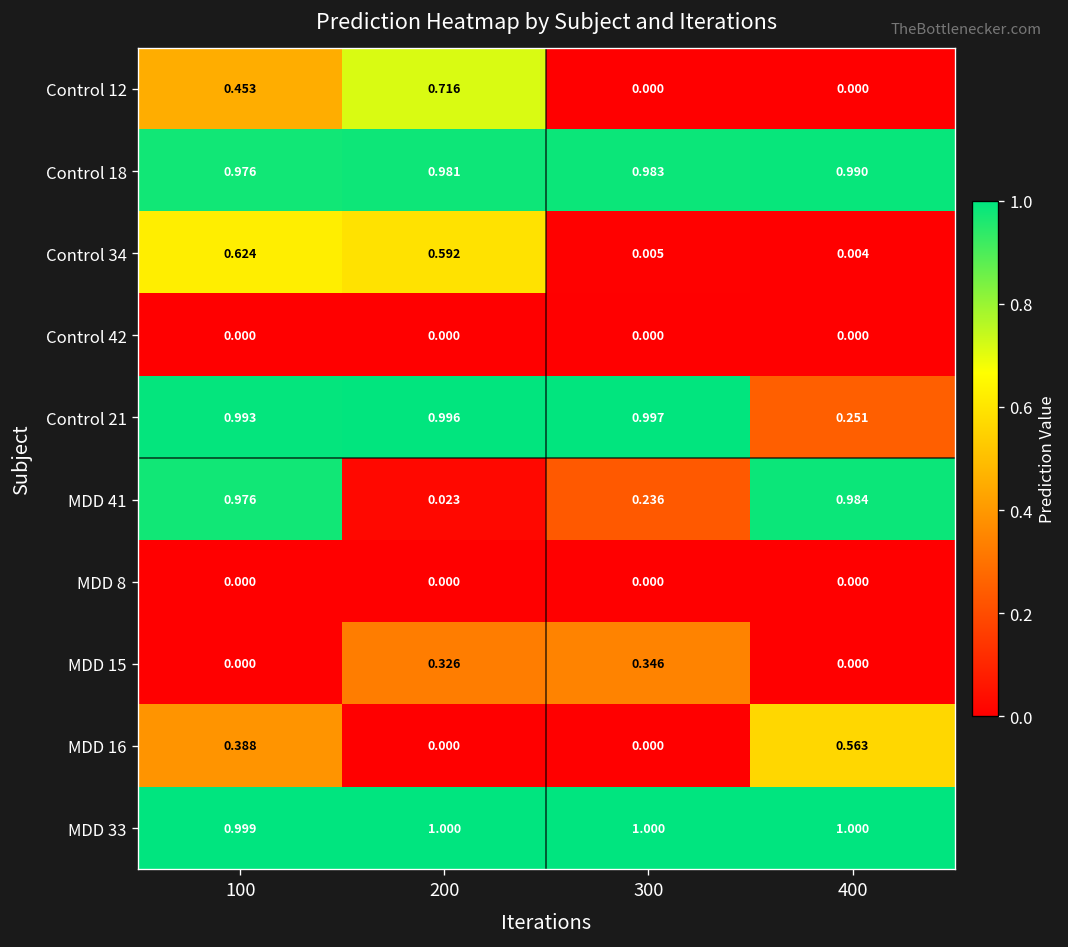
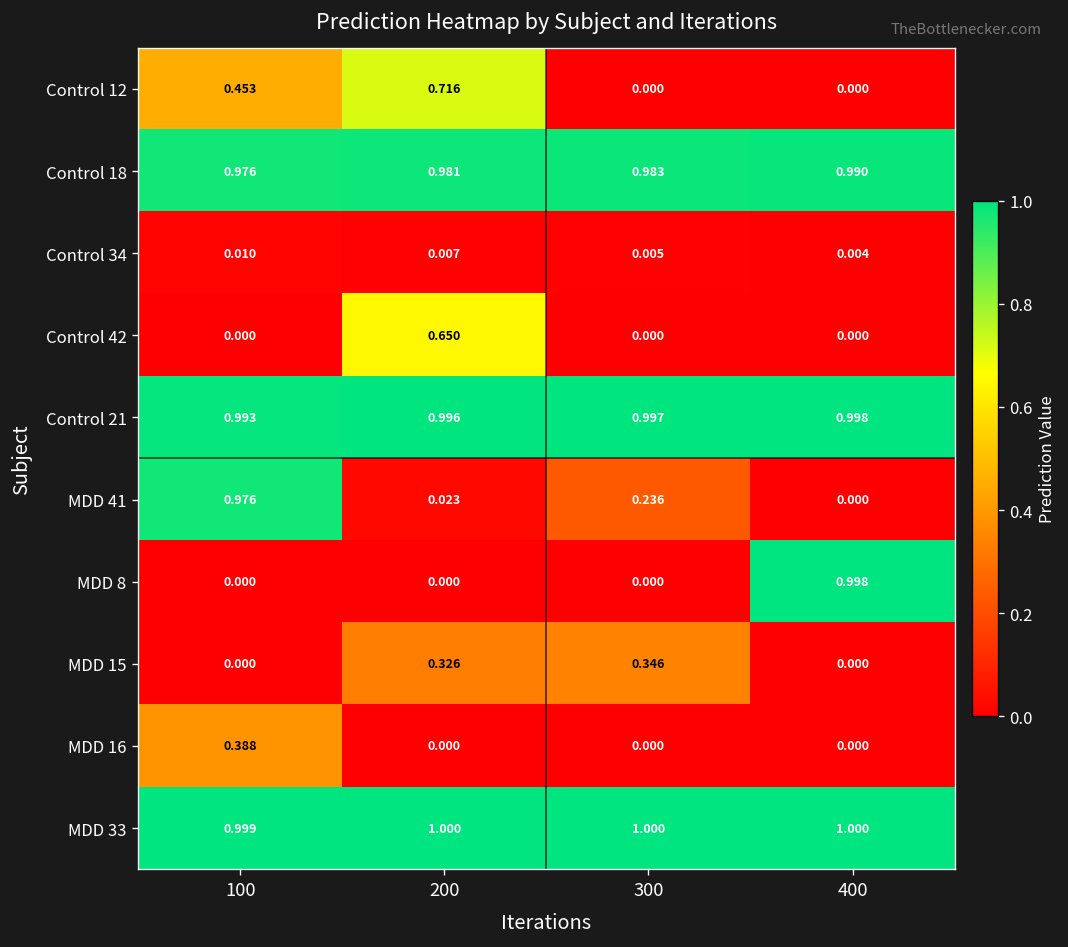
Control 34, 100: 0.624 -> 0.010
Control 34, 200: 0.592 -> 0.007
Control 42, 200: 0.000 -> 0.650
Control 21, 400: 0.251 -> 0.998
MDD 41, 400: 0.984 -> 0.000
MDD 8, 400: 0.000 -> 0.998
MDD 16, 400: 0.563 -> 0.000
